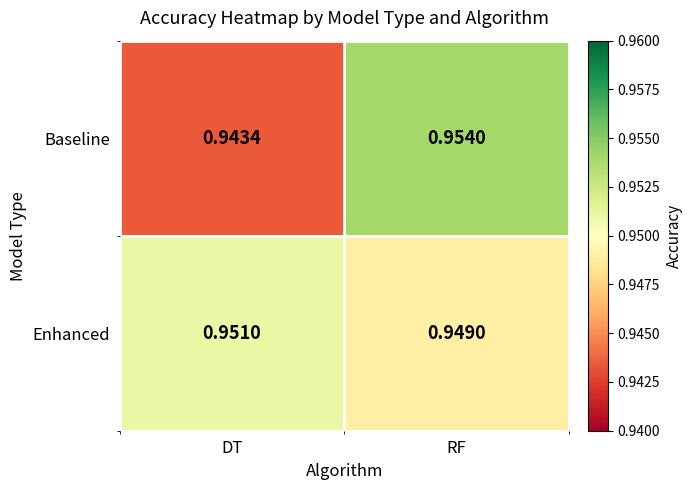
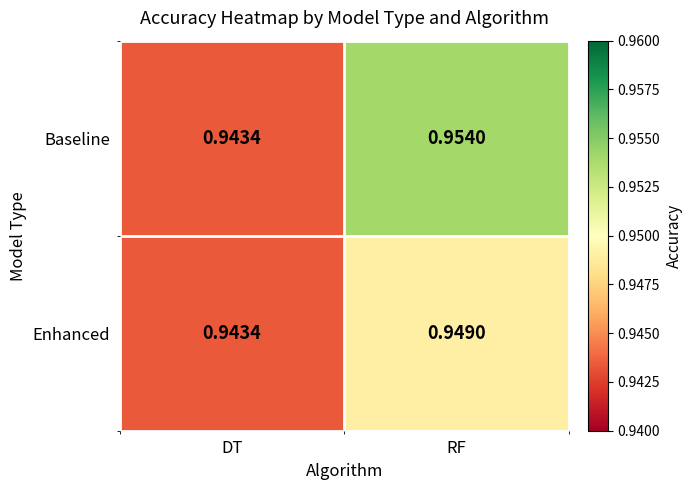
Enhanced, DT: 0.9510 -> 0.9434
